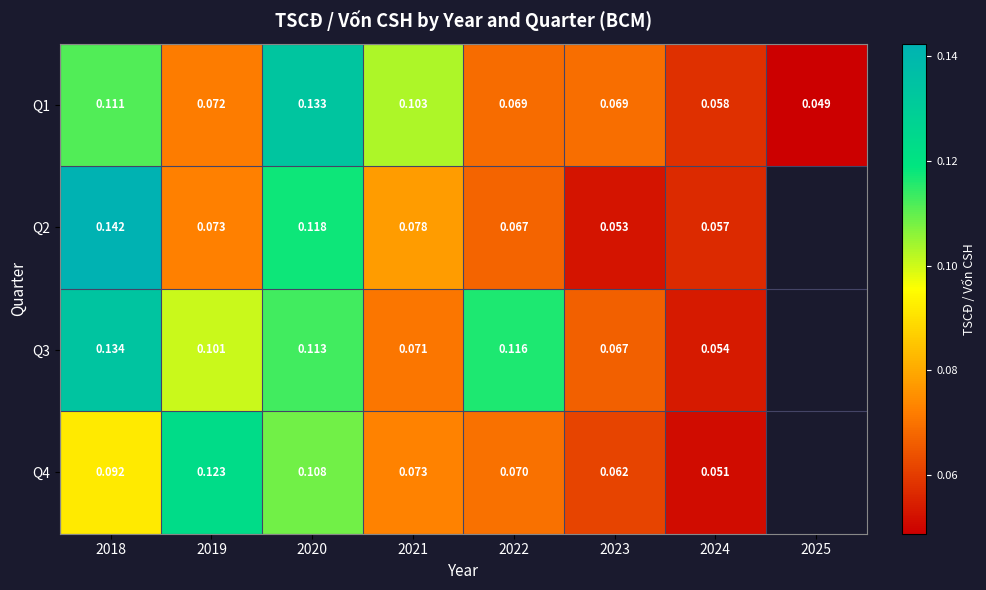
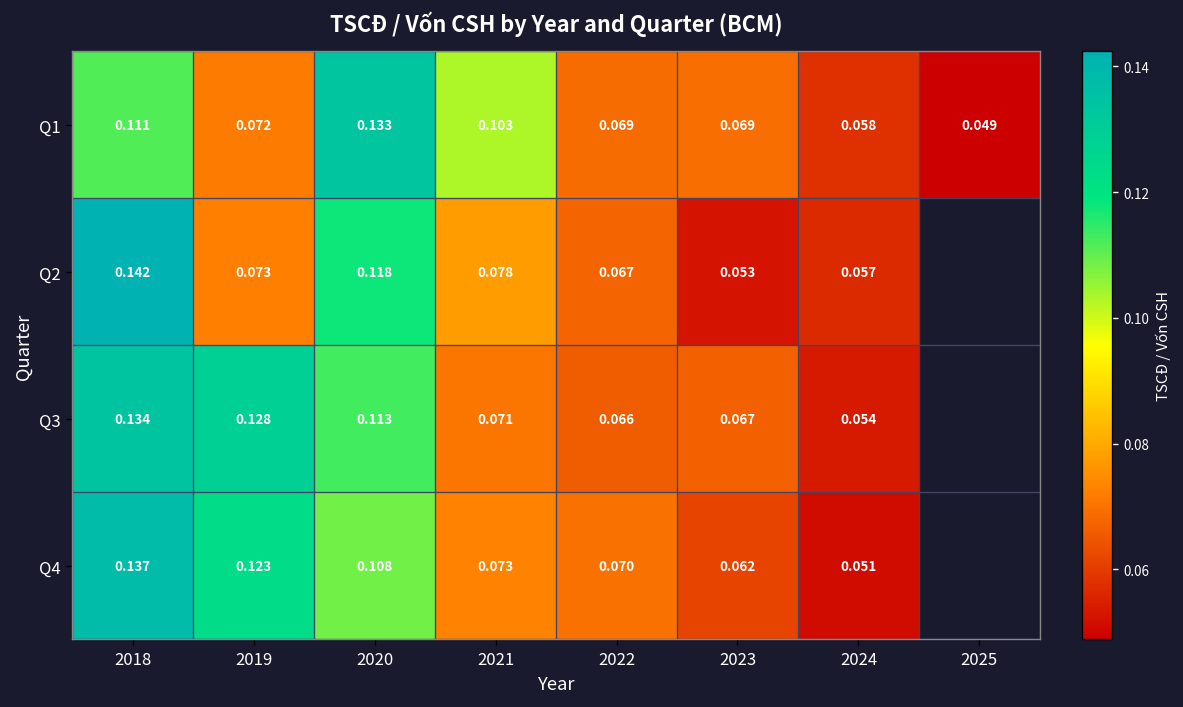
Q3, 2019: 0.101 -> 0.128
Q3, 2022: 0.116 -> 0.066
Q4, 2018: 0.092 -> 0.137
